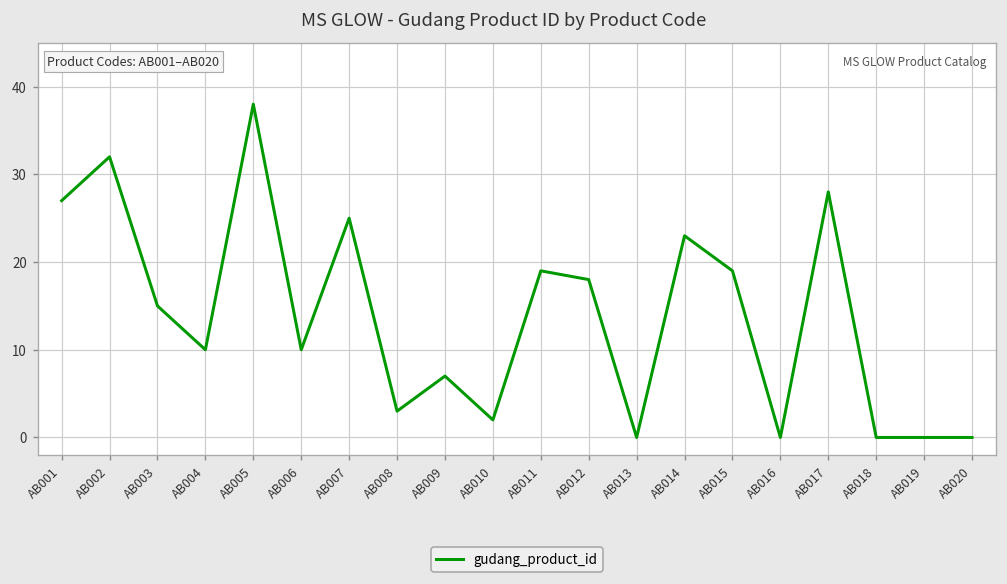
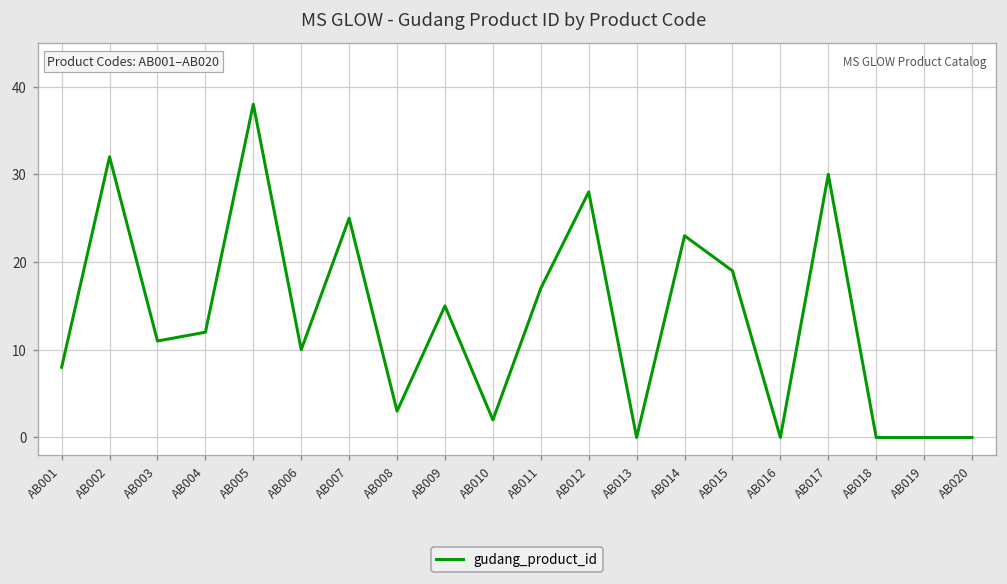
AB001: 27 -> 8
AB003: 15 -> 11
AB004: 10 -> 12
AB009: 7 -> 15
AB011: 19 -> 17
AB012: 18 -> 28
AB017: 28 -> 30
